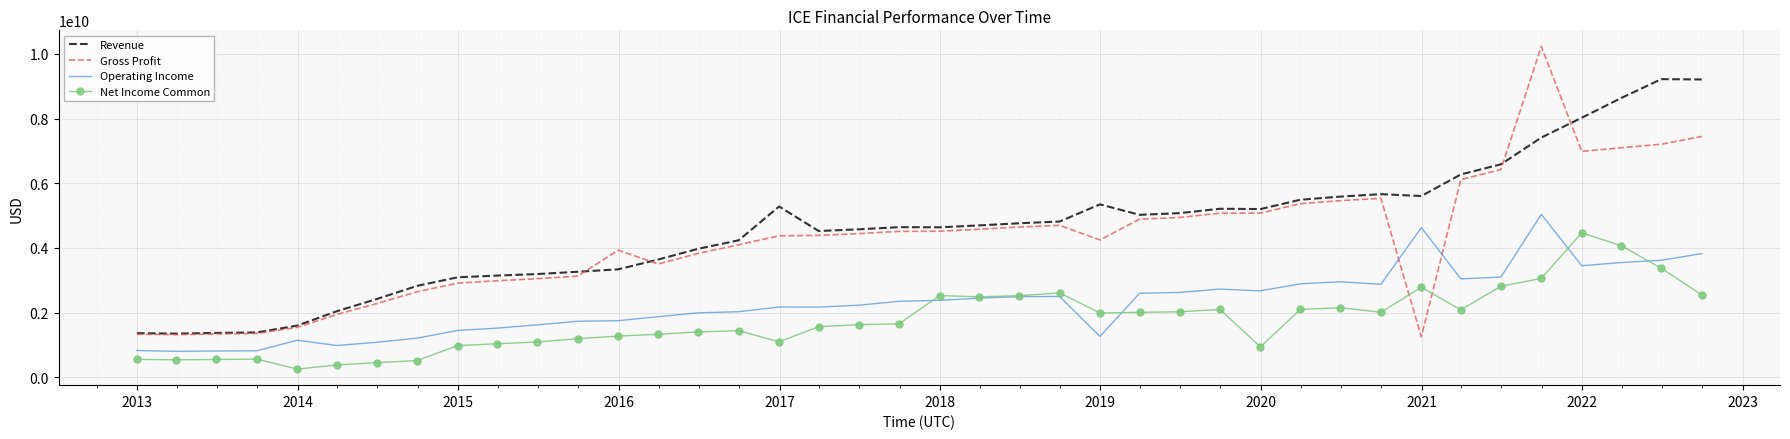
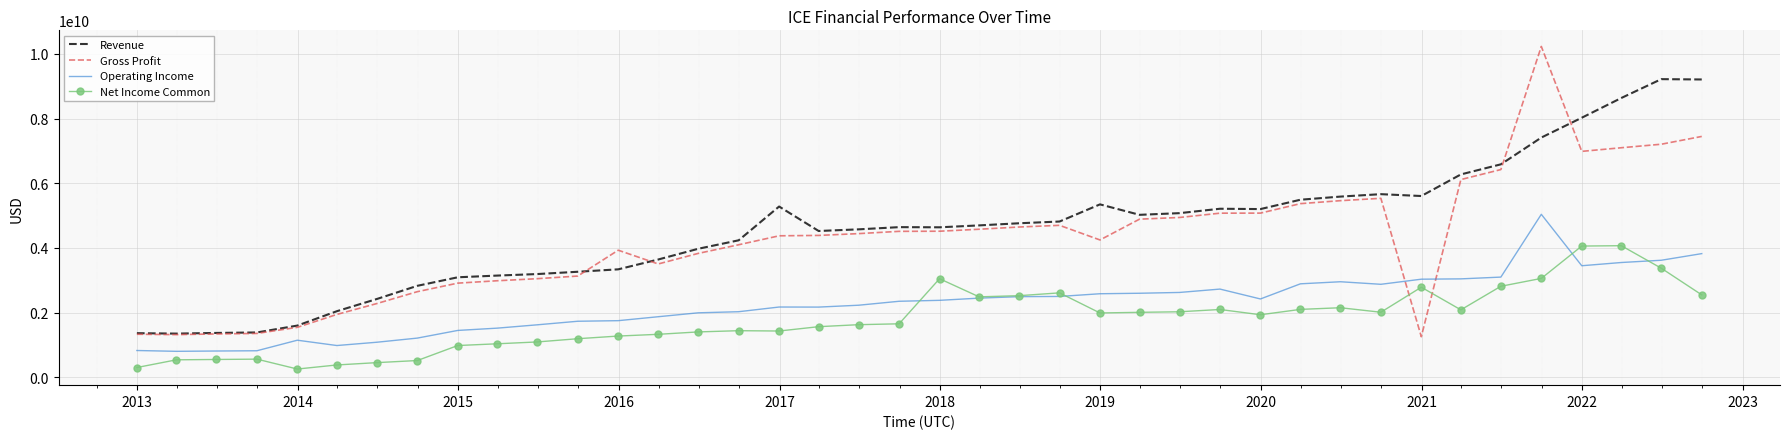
Net Income Common, 2013: 600000000 -> 300000000
Net Income Common, 2017: 1100000000 -> 1400000000
Net Income Common, 2018: 2500000000 -> 3000000000
Operating Income, 2019: 1300000000 -> 2600000000
Operating Income, 2020: 2700000000 -> 2400000000
Net Income Common, 2020: 900000000 -> 1900000000
Operating Income, 2021: 4600000000 -> 3000000000
Net Income Common, 2022: 4500000000 -> 4100000000
